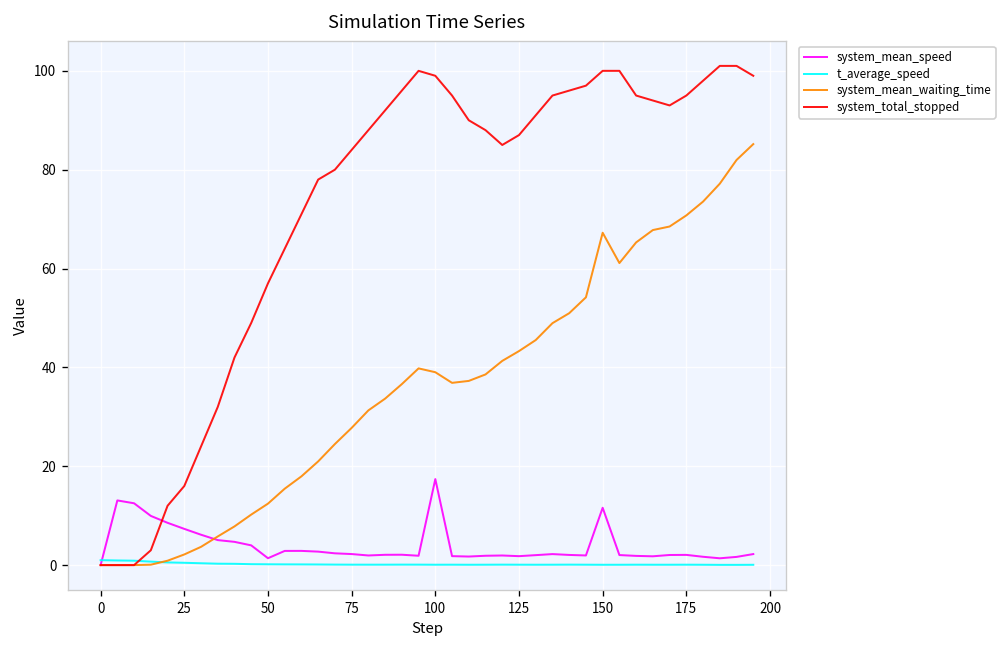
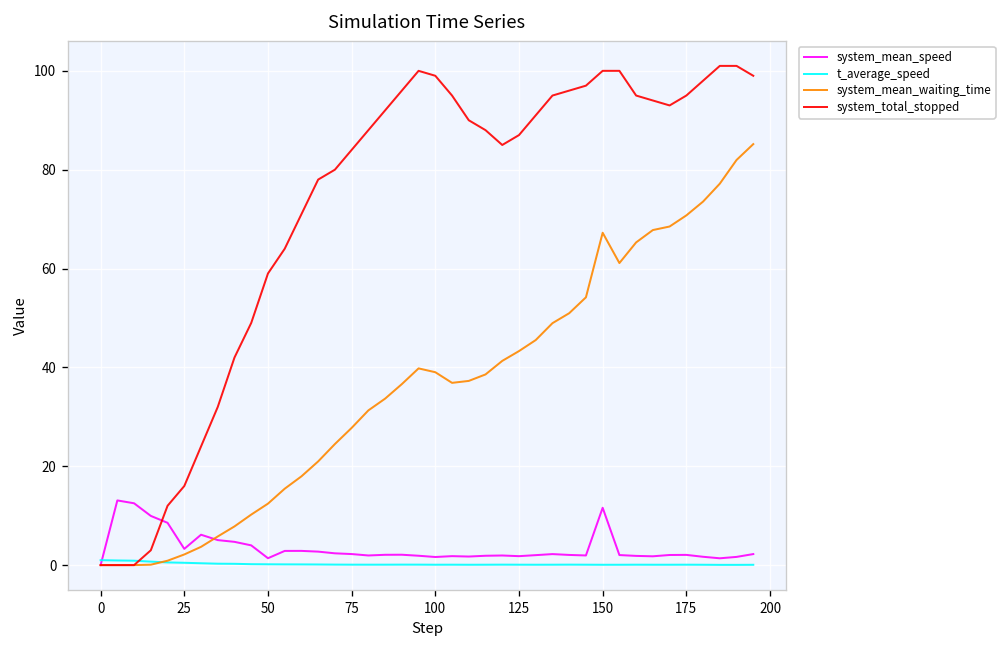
system_mean_speed, 25: 7 -> 3
system_total_stopped, 50: 57 -> 59
system_mean_speed, 100: 17 -> 2
